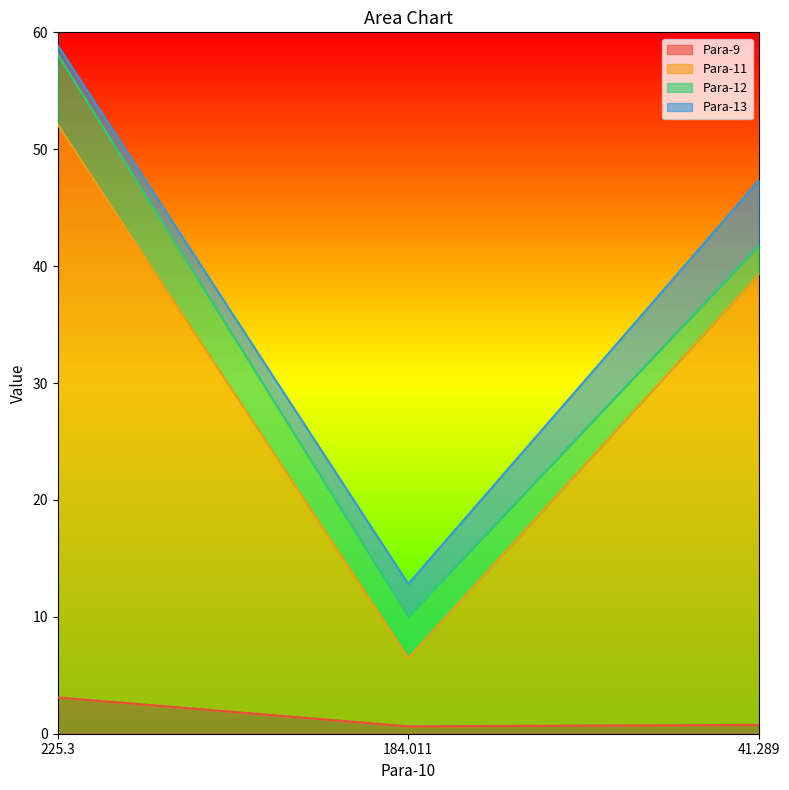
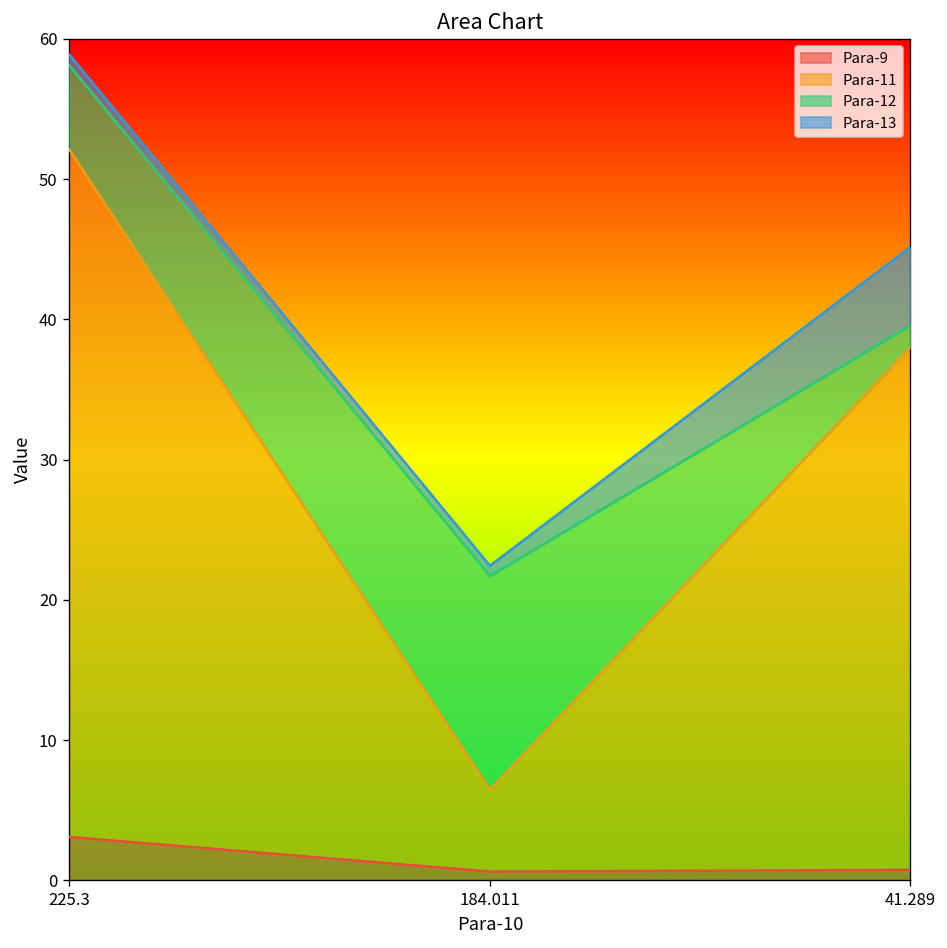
Para-12, 184.011: 3.6 -> 15.2
Para-13, 184.011: 2.8 -> 0.7
Para-11, 41.289: 38.6 -> 37.3
Para-12, 41.289: 2.4 -> 1.6
